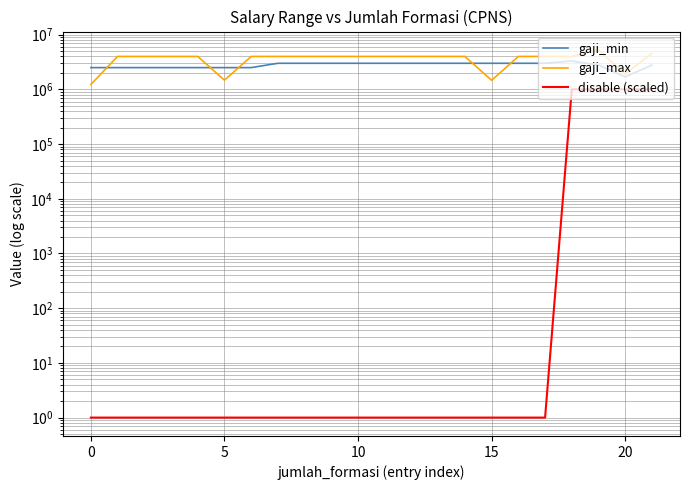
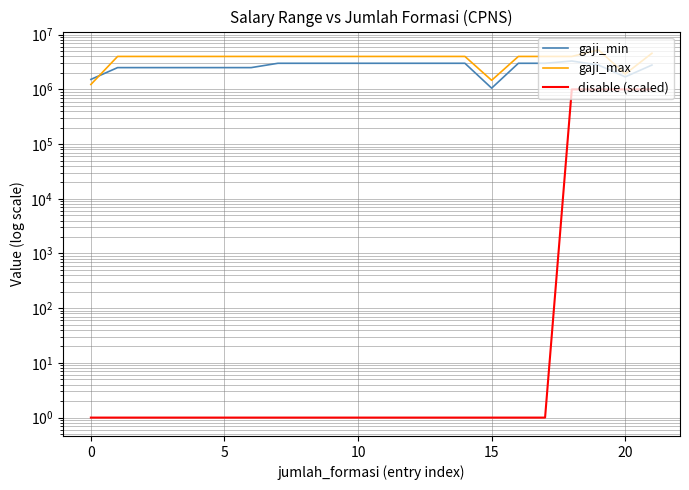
gaji_min, 0: 3000000 -> 1500000
gaji_max, 5: 1500000 -> 4000000
gaji_min, 15: 3000000 -> 1100000
